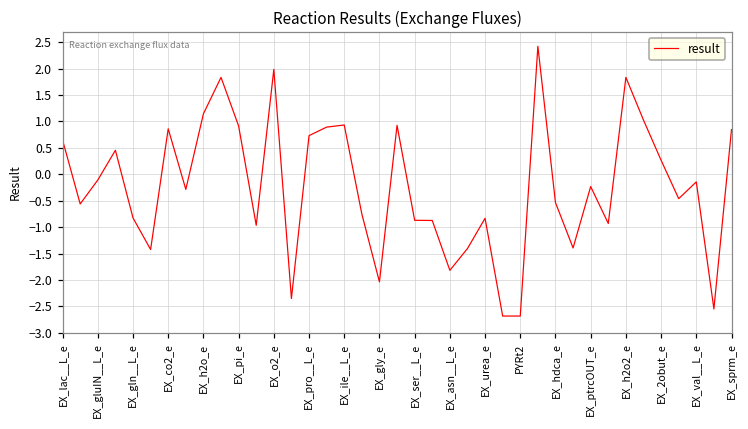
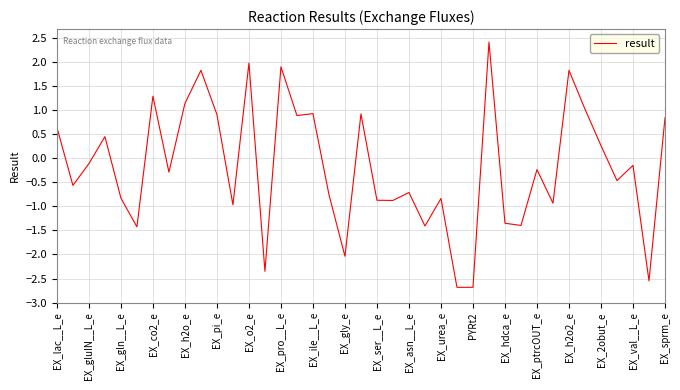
EX_co2_e: 0.9 -> 1.3
EX_pro__L_e: 0.7 -> 1.9
EX_asn__L_e: -1.8 -> -0.7
EX_hdca_e: -0.5 -> -1.3
